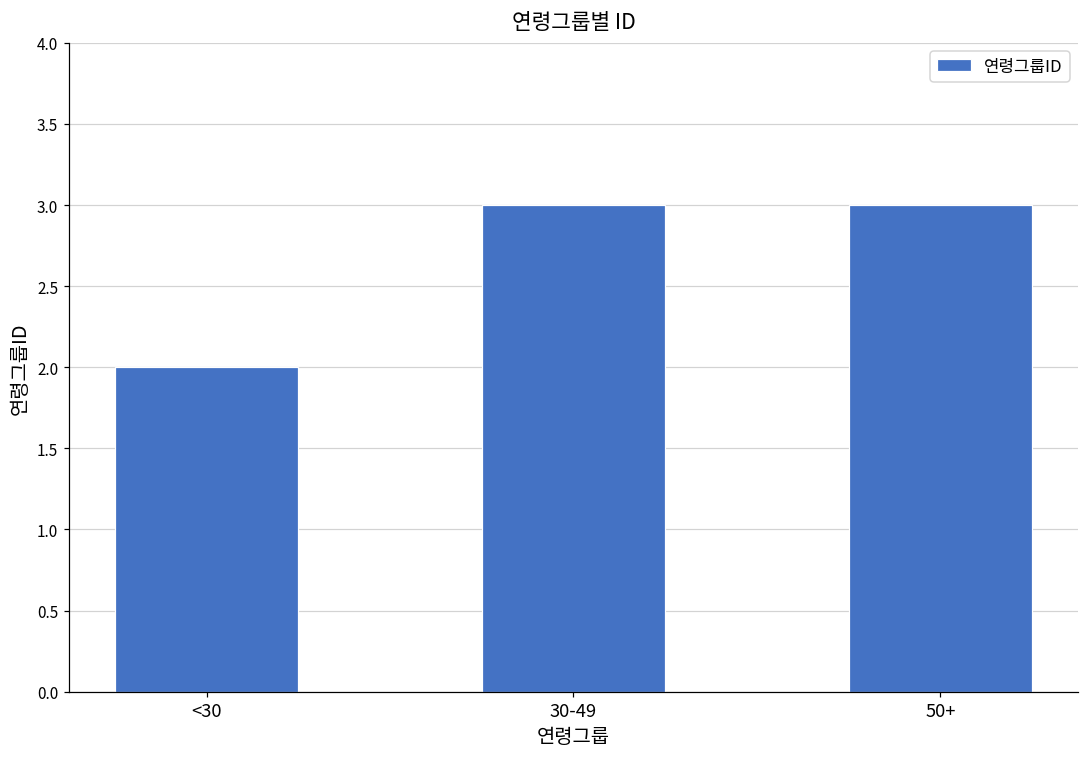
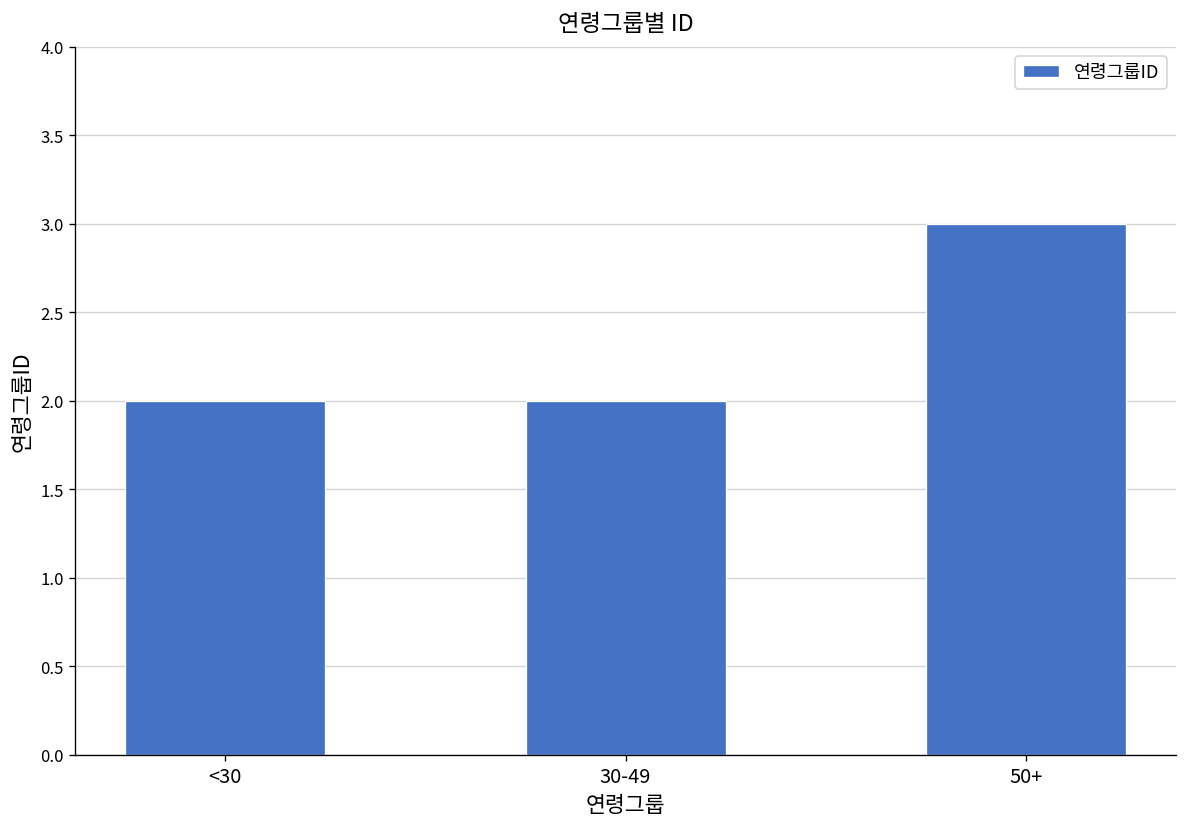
30-49: 3 -> 2
